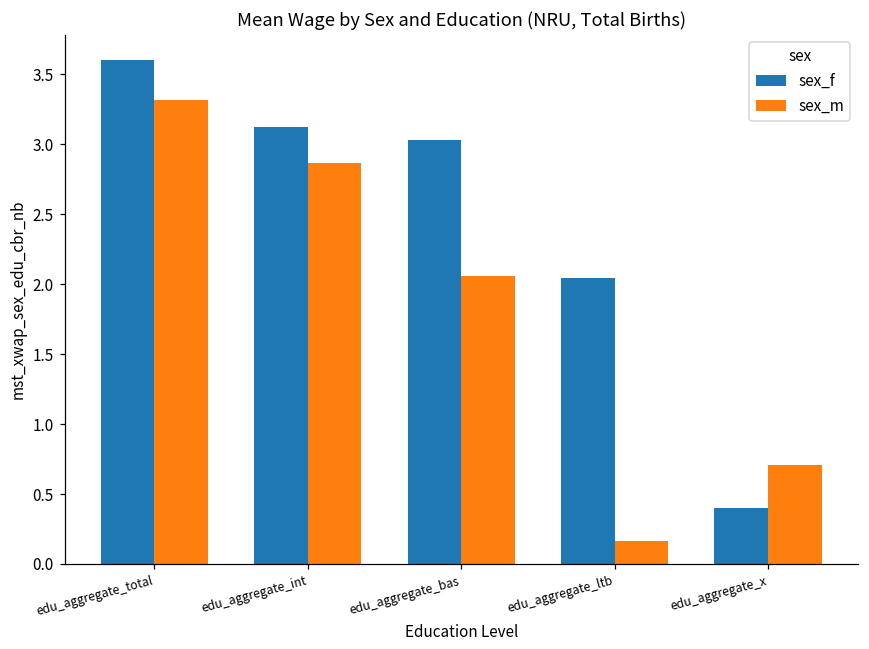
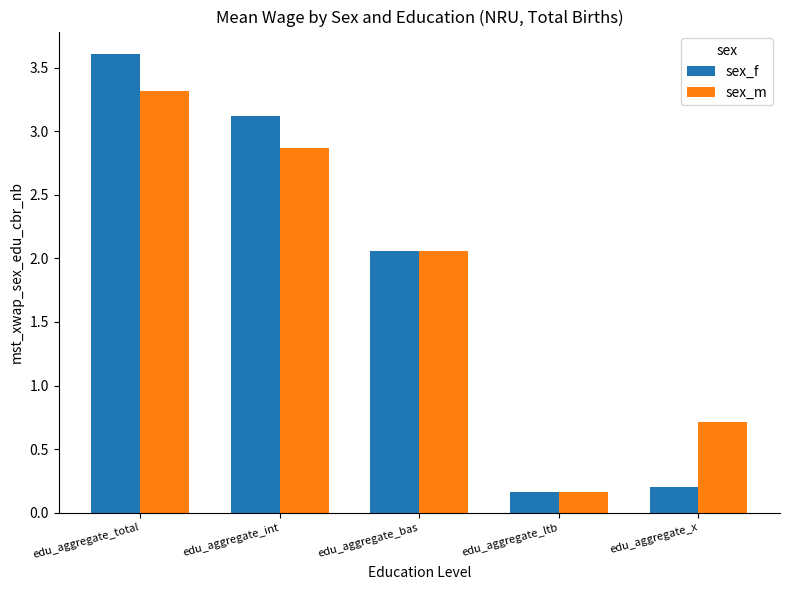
sex_f, edu_aggregate_bas: 3.03 -> 2.06
sex_f, edu_aggregate_ltb: 2.04 -> 0.16
sex_f, edu_aggregate_x: 0.4 -> 0.2
